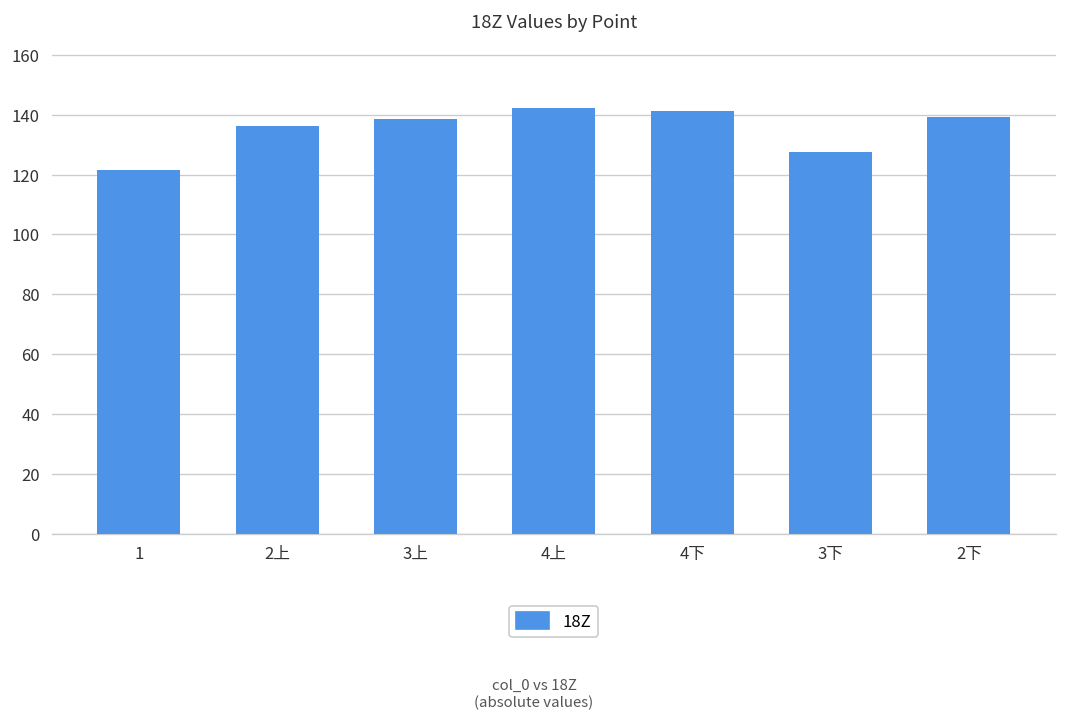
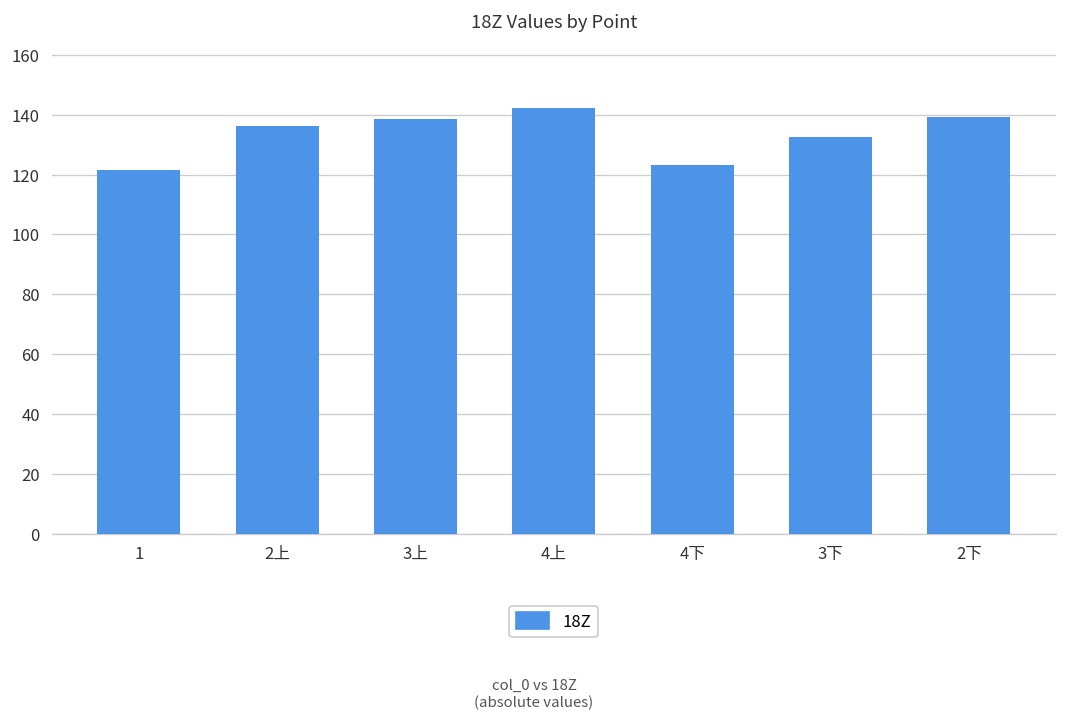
4下: 141 -> 123
3下: 128 -> 132
